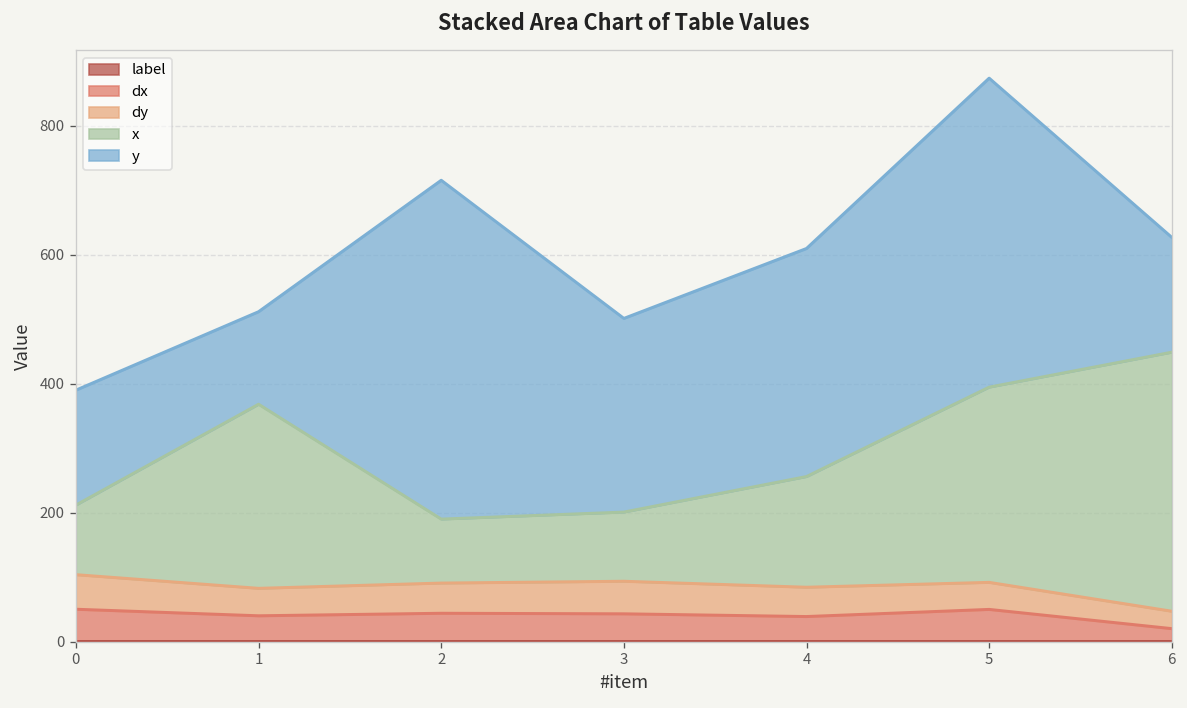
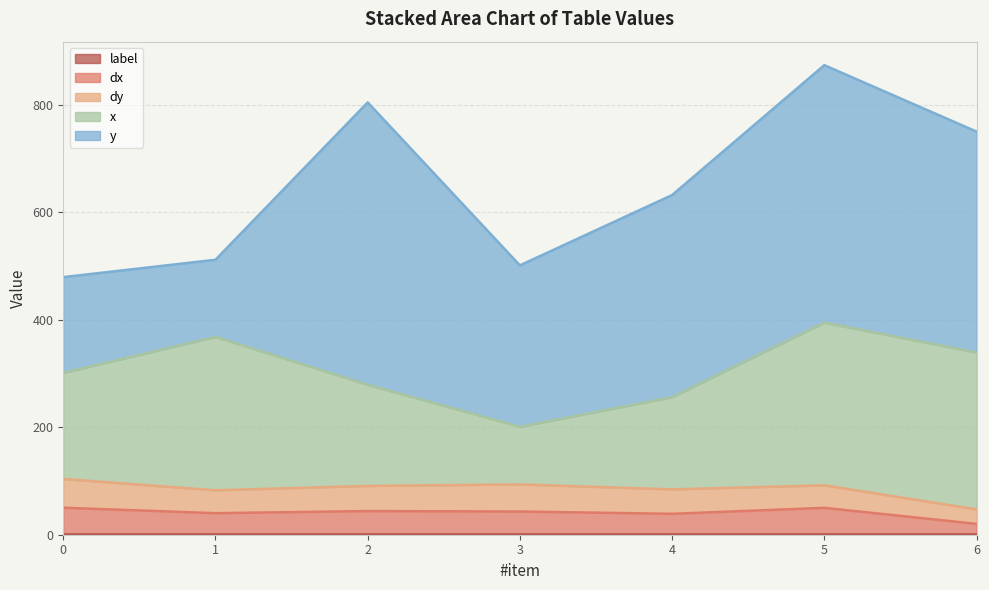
x, 0: 110 -> 200
x, 2: 100 -> 190
y, 4: 350 -> 380
x, 6: 400 -> 290
y, 6: 180 -> 410
